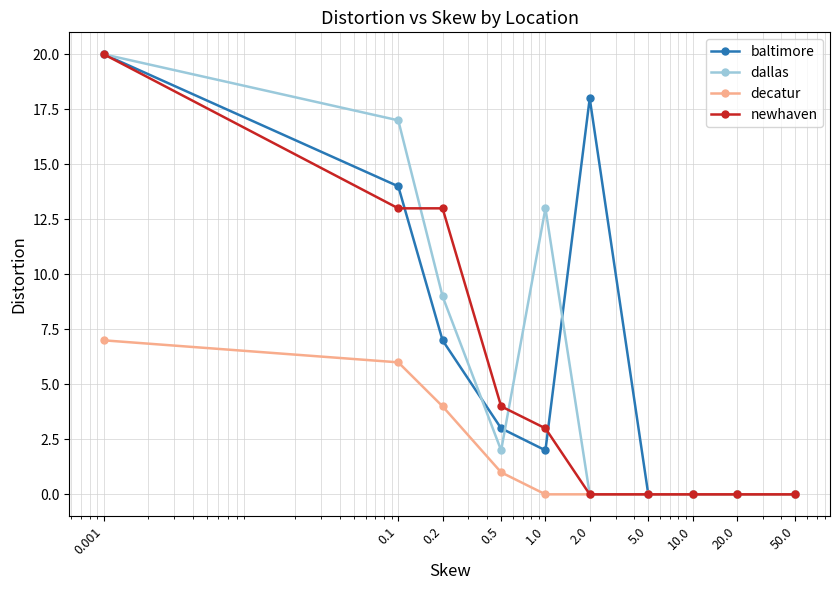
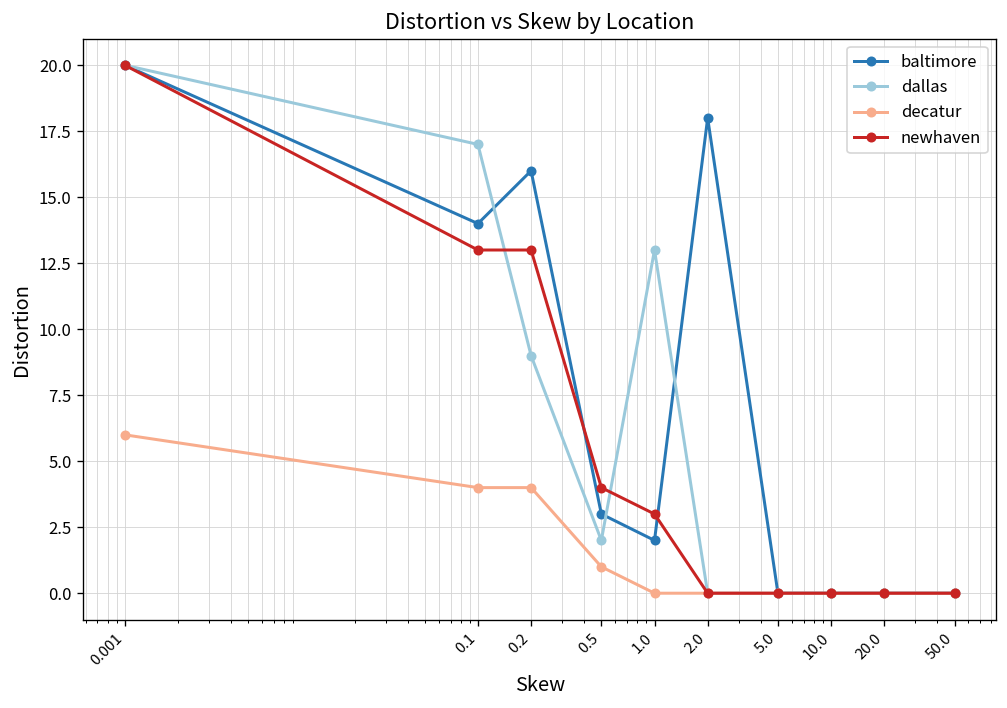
decatur, 0.001: 7 -> 6
decatur, 0.1: 6 -> 4
baltimore, 0.2: 7 -> 16
